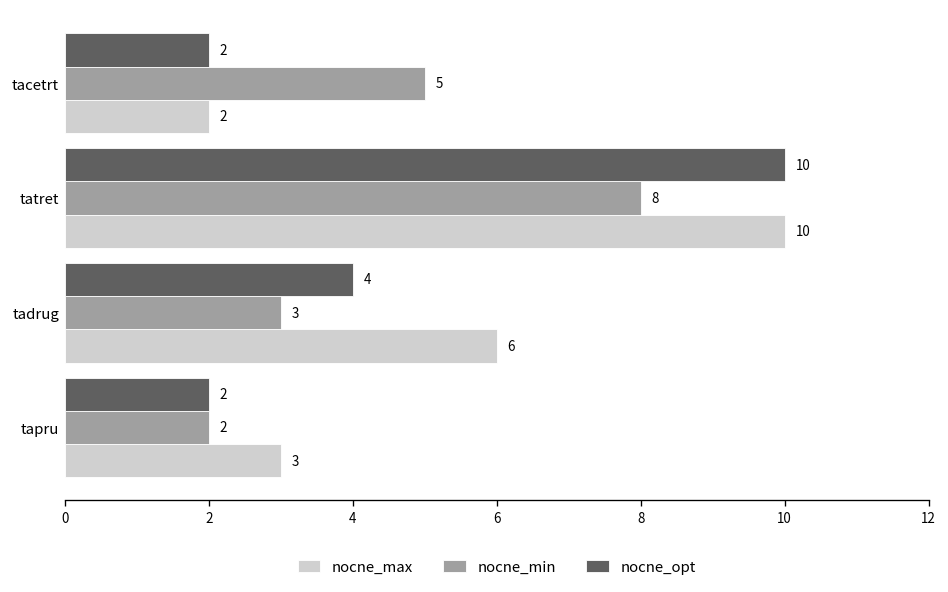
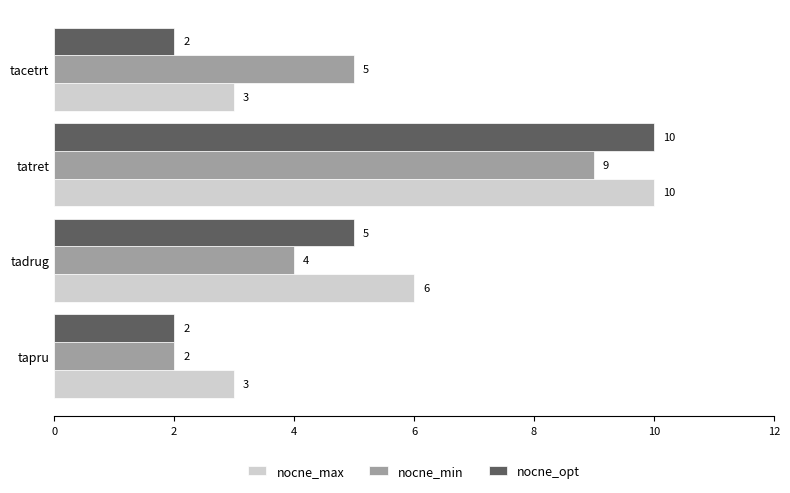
nocne_max, tacetrt: 2 -> 3
nocne_min, tatret: 8 -> 9
nocne_opt, tadrug: 4 -> 5
nocne_min, tadrug: 3 -> 4
